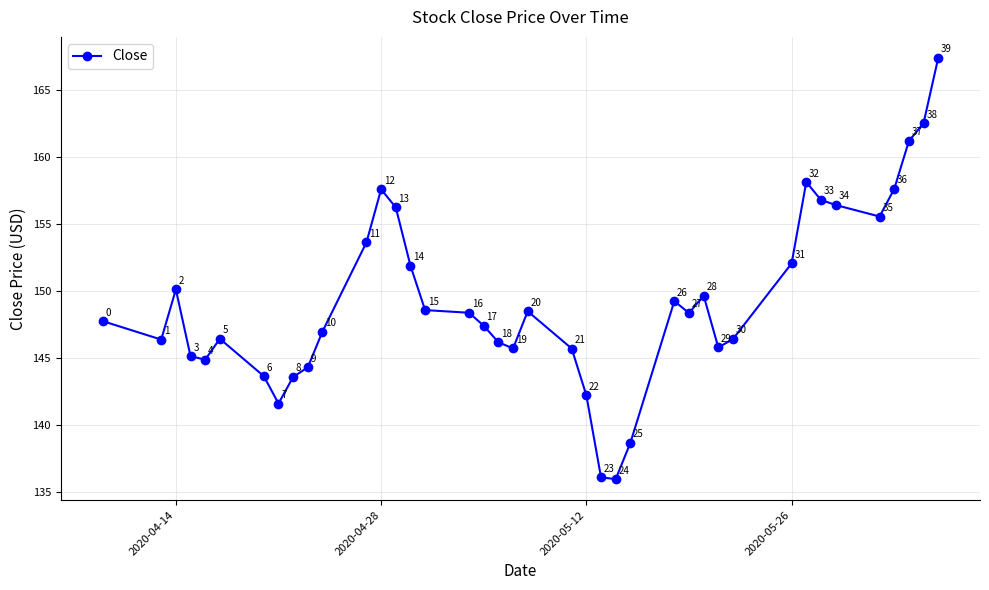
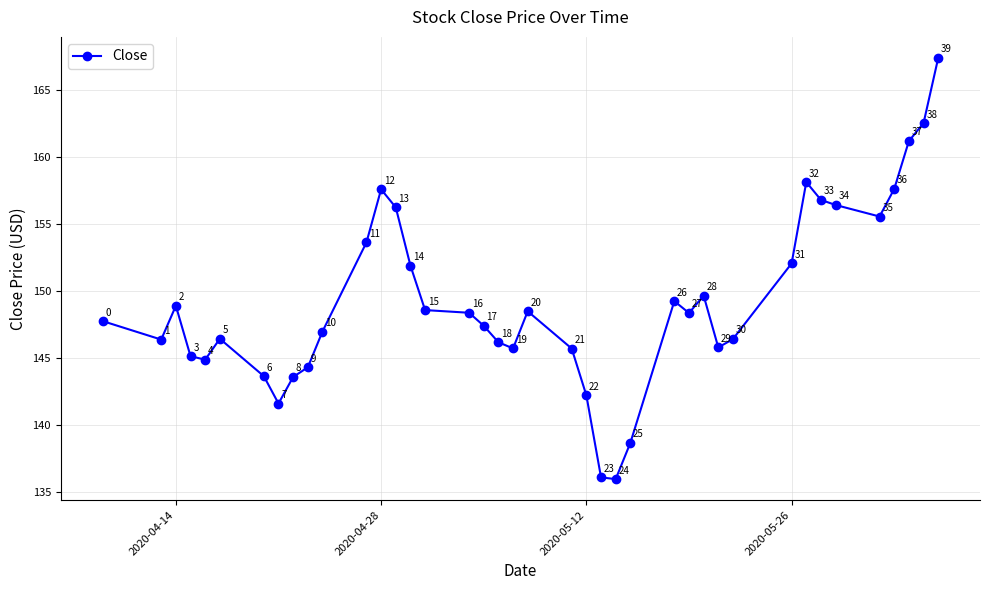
2020-04-14: 150.1 -> 148.9
